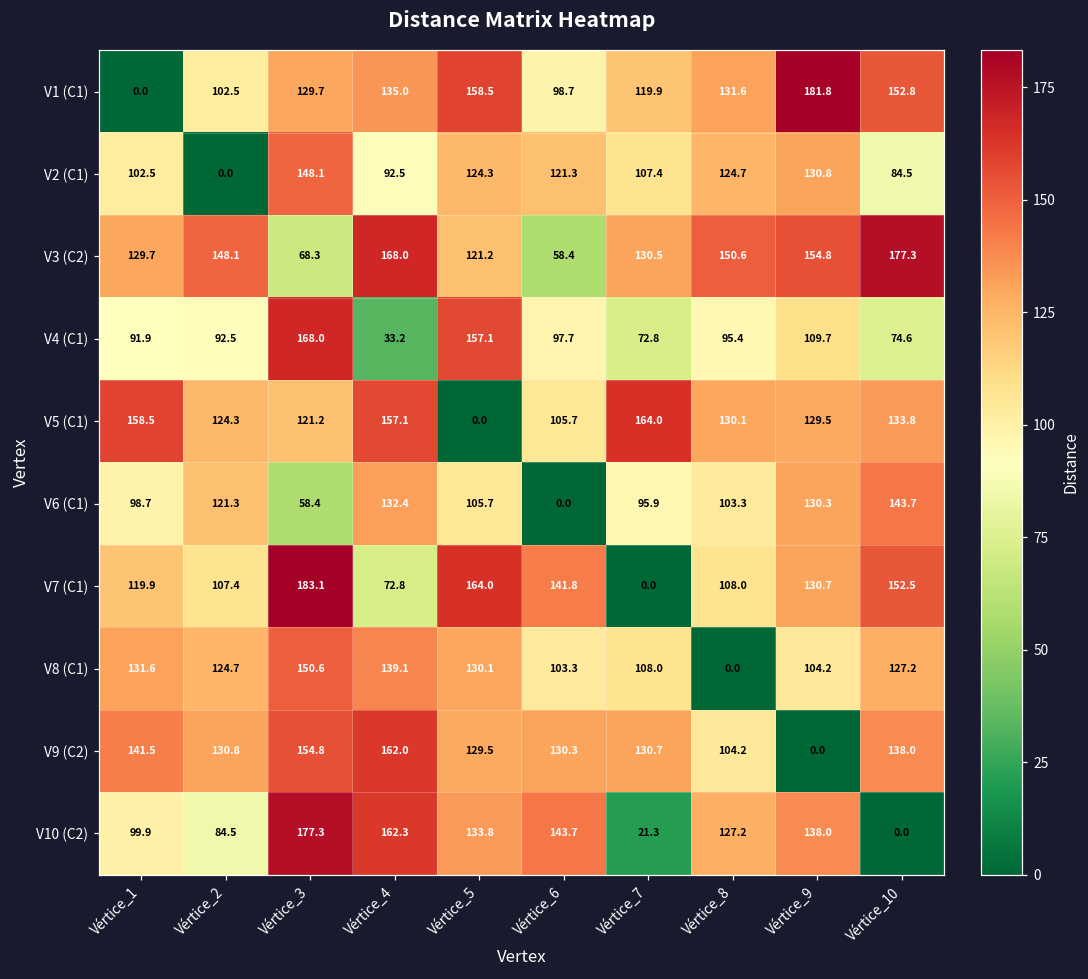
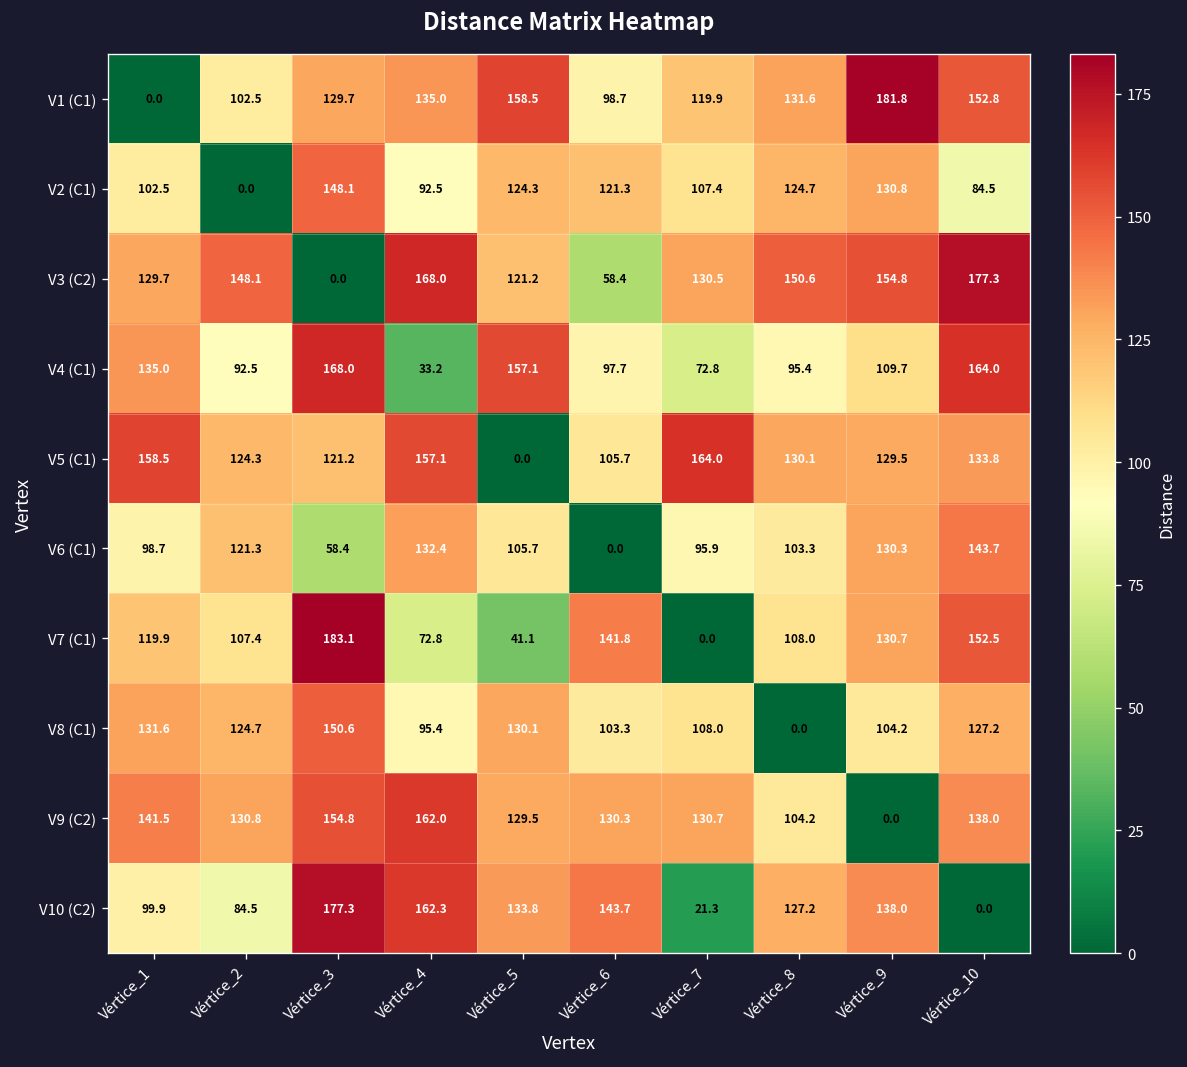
V3 (C2), Vértice_3: 68.3 -> 0.0
V4 (C1), Vértice_1: 91.9 -> 135.0
V4 (C1), Vértice_10: 74.6 -> 164.0
V7 (C1), Vértice_5: 164.0 -> 41.1
V8 (C1), Vértice_4: 139.1 -> 95.4
